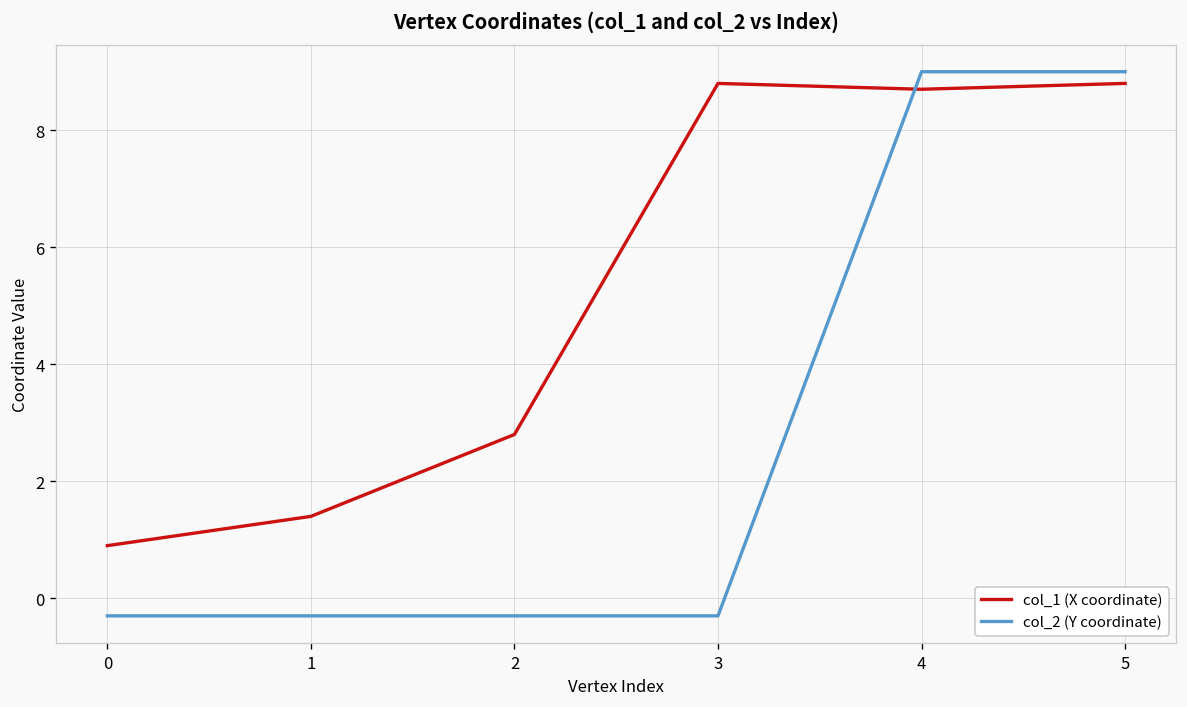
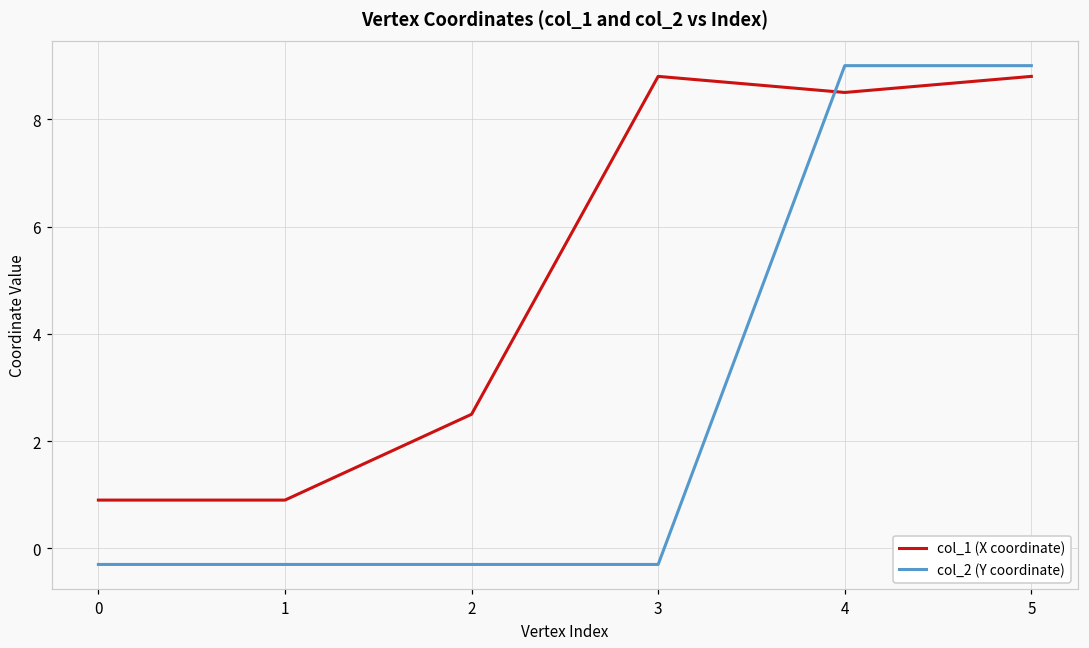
col_1 (X coordinate), 1: 1.4 -> 0.9
col_1 (X coordinate), 2: 2.8 -> 2.5
col_1 (X coordinate), 4: 8.7 -> 8.5
